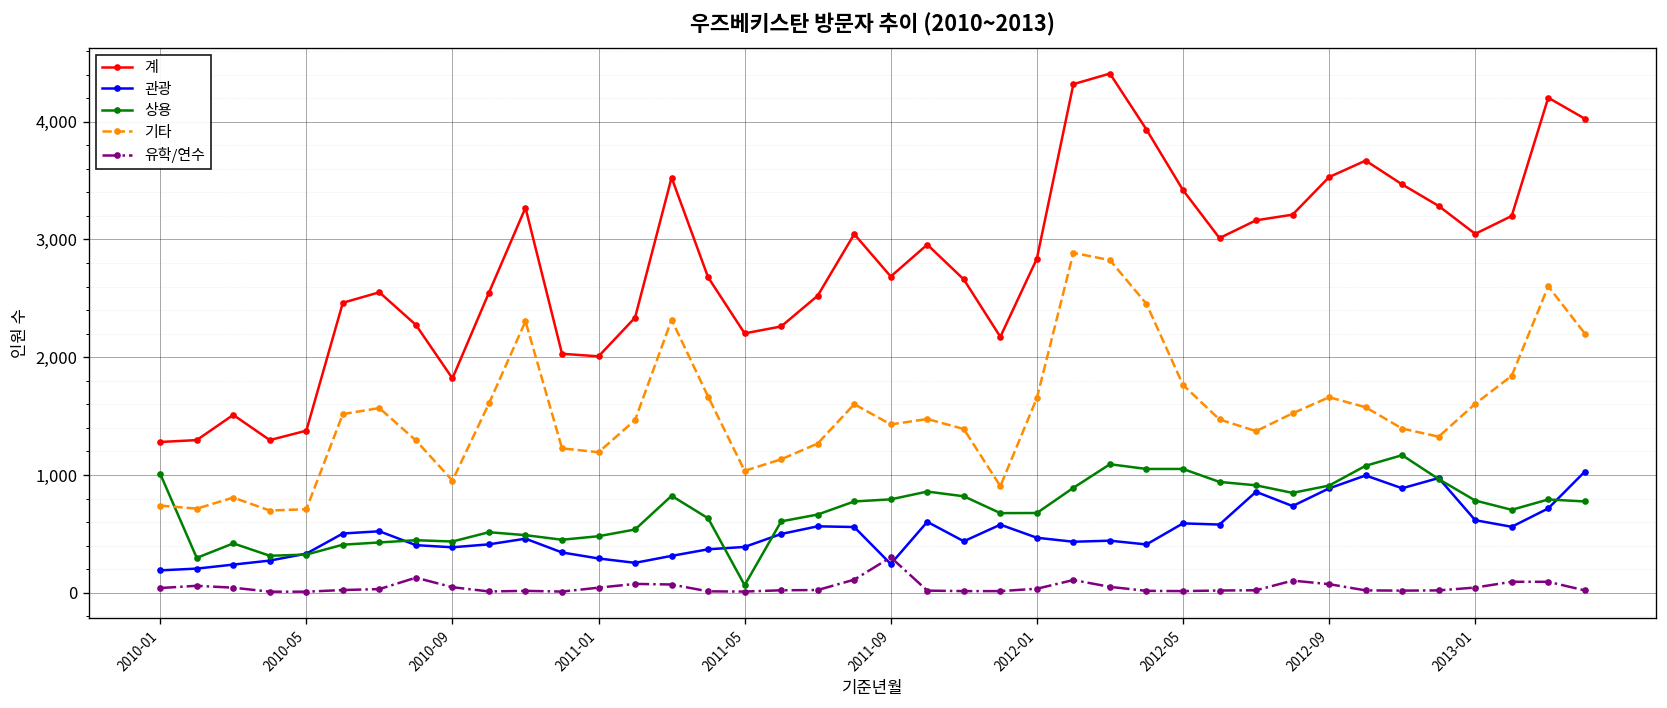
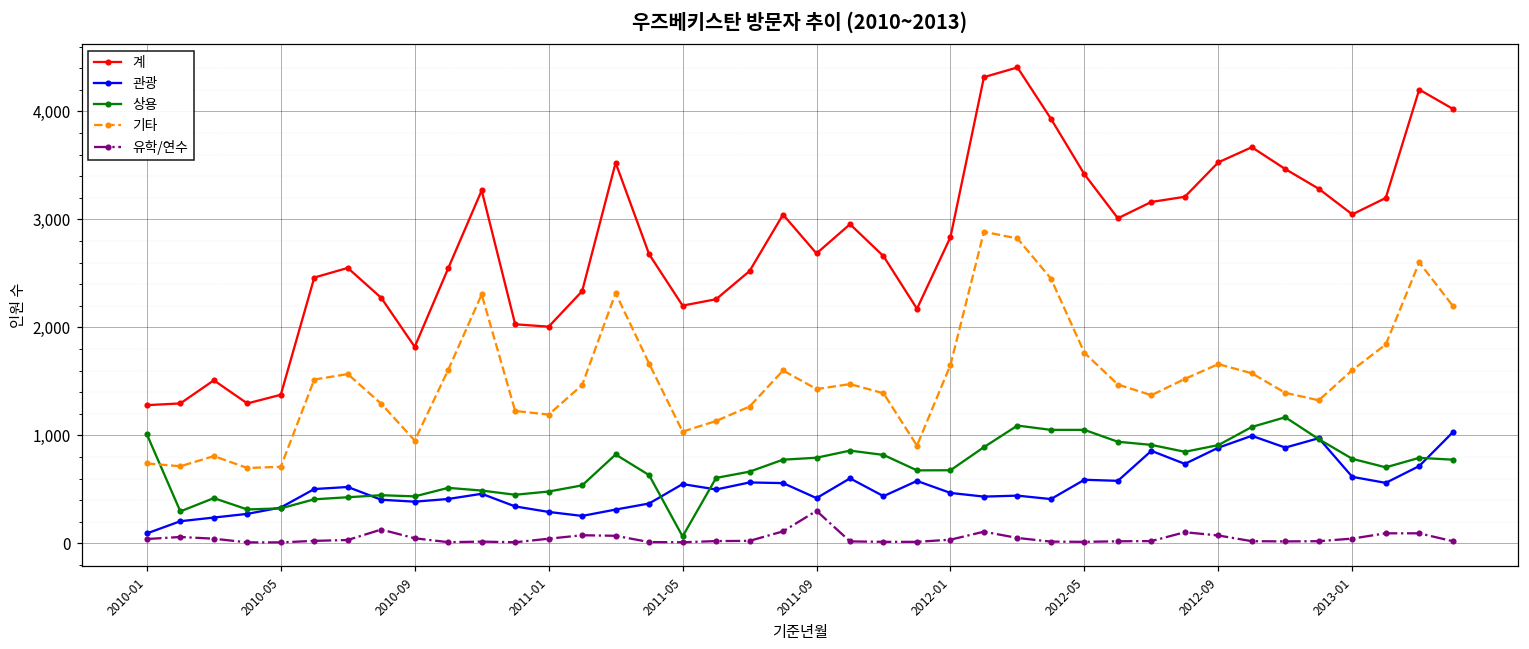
관광, 2010-01: 200 -> 100
관광, 2011-05: 400 -> 500
관광, 2011-09: 200 -> 400
